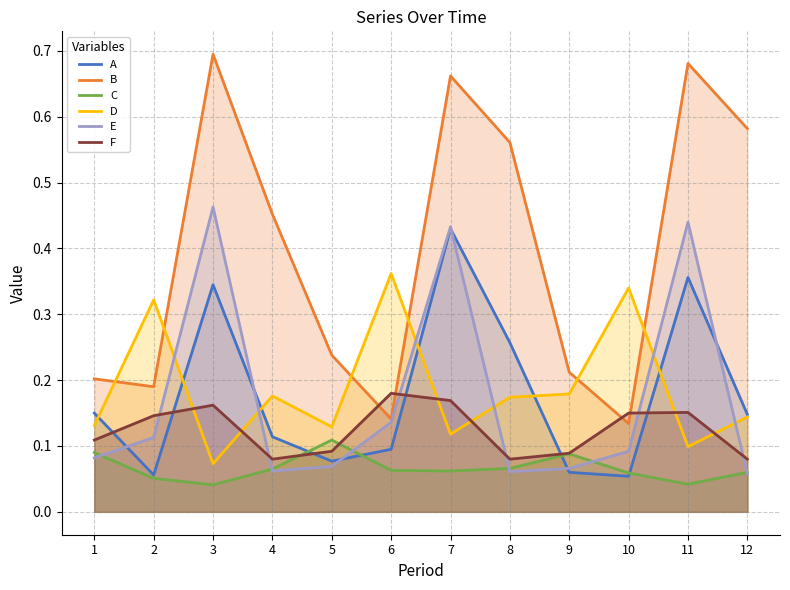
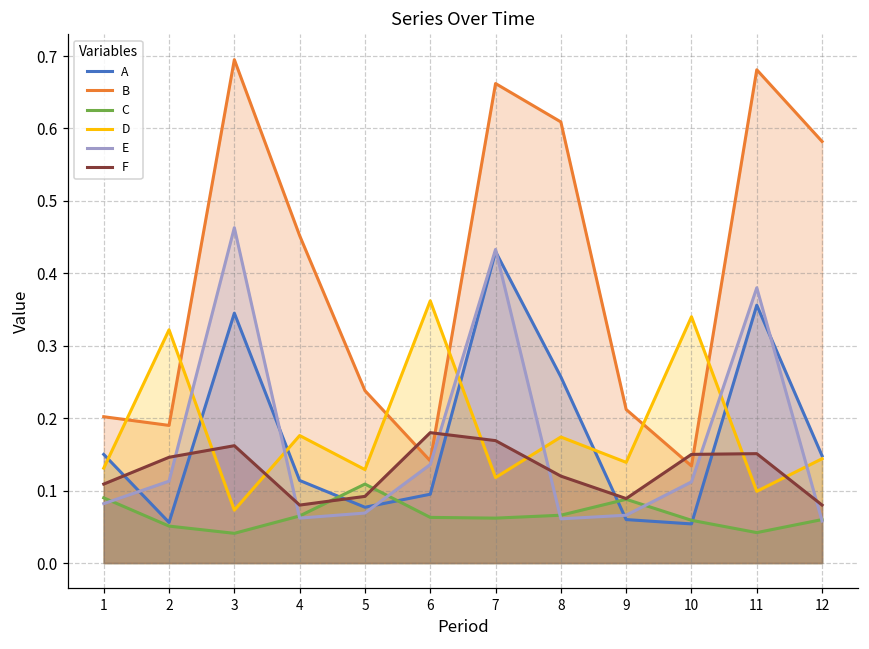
B, 8: 0.56 -> 0.61
F, 8: 0.08 -> 0.12
D, 9: 0.18 -> 0.14
E, 10: 0.09 -> 0.11
E, 11: 0.44 -> 0.38
